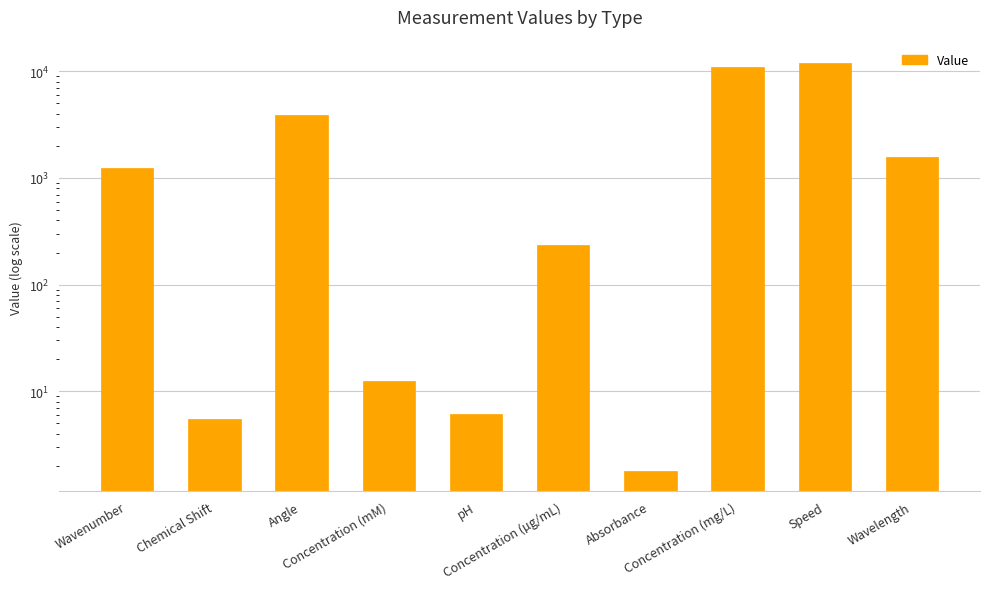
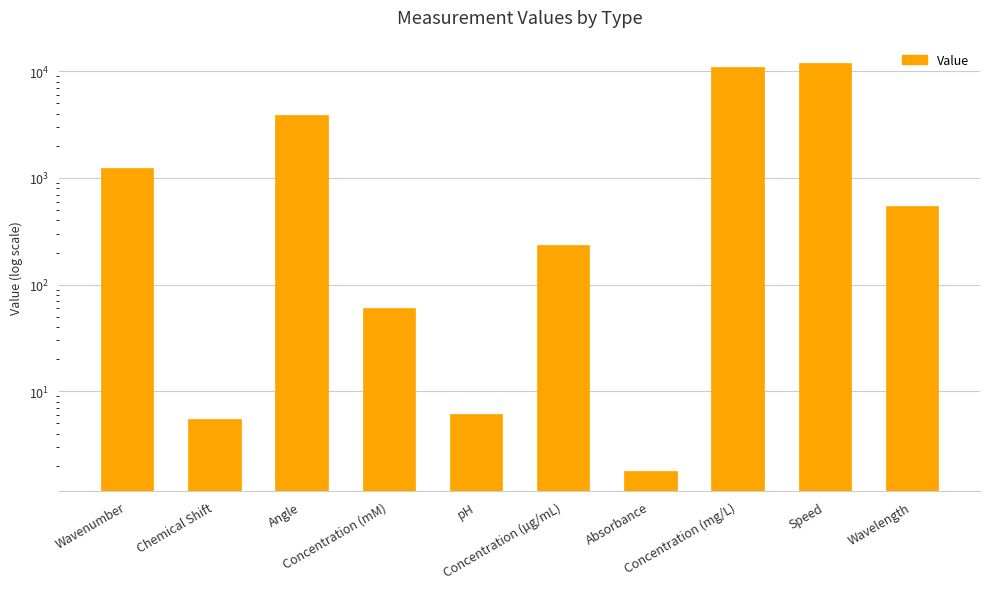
Concentration (mM): 13 -> 60
Wavelength: 1600 -> 600
